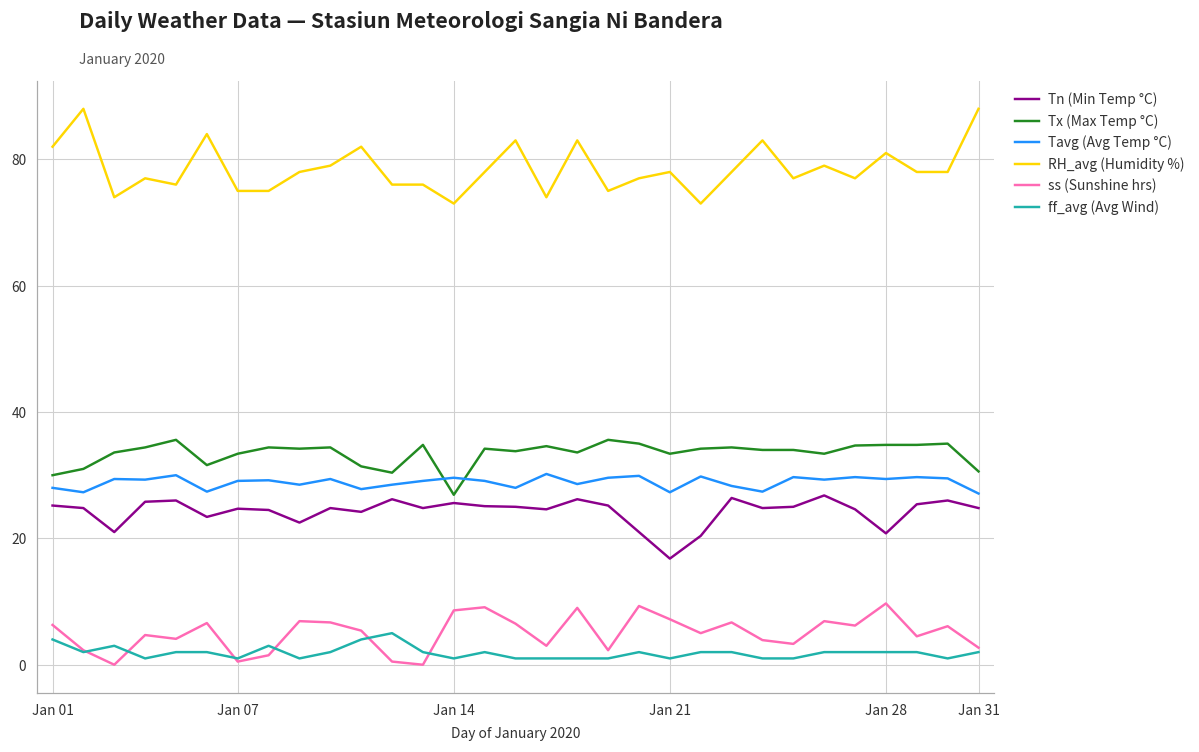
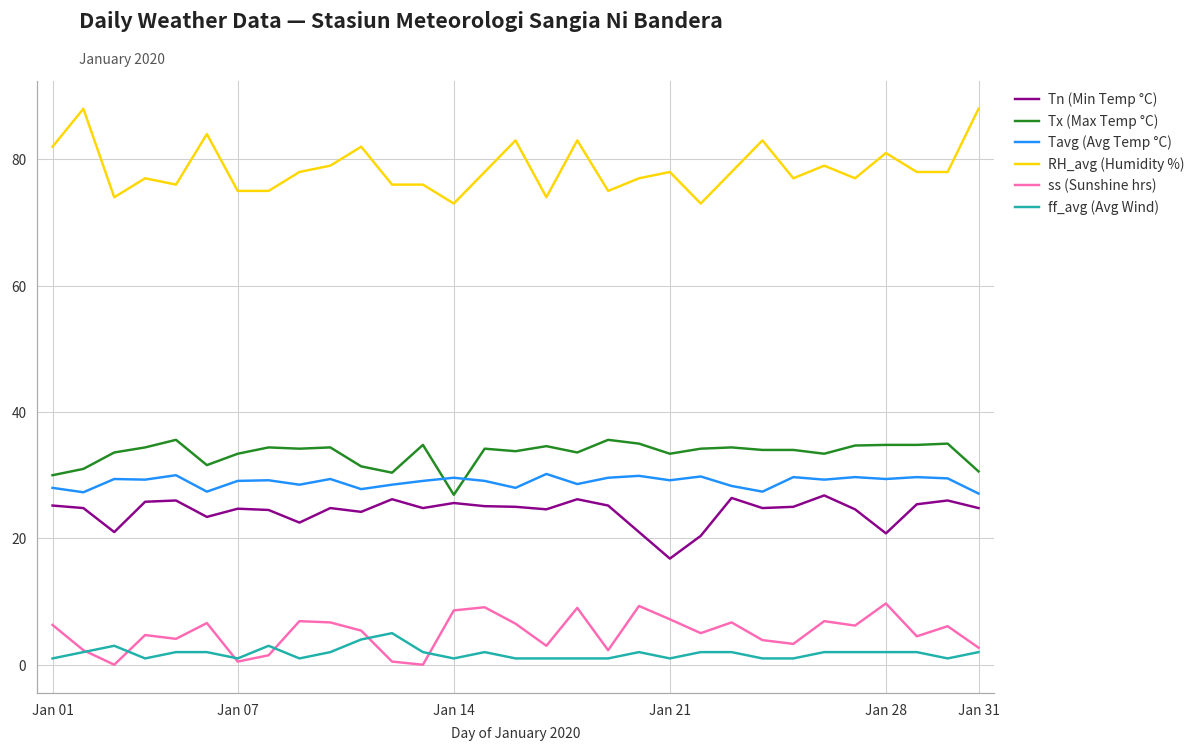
ff_avg (Avg Wind), Jan 01: 4 -> 1
Tavg (Avg Temp °C), Jan 21: 27 -> 29
